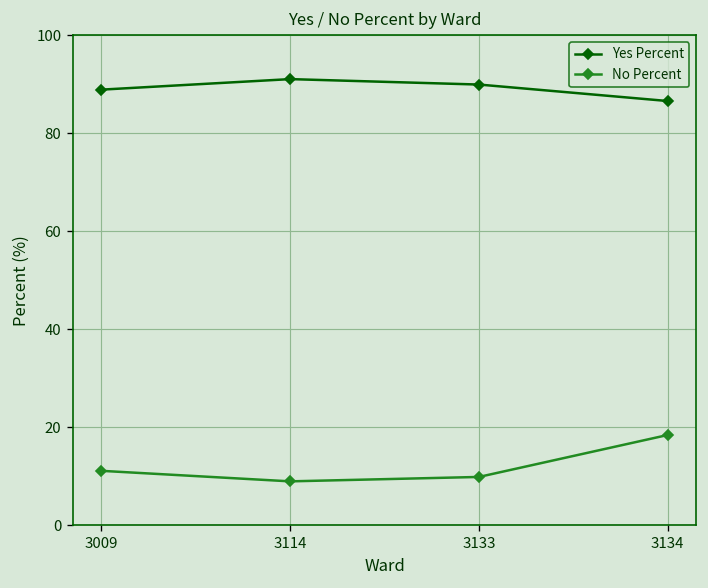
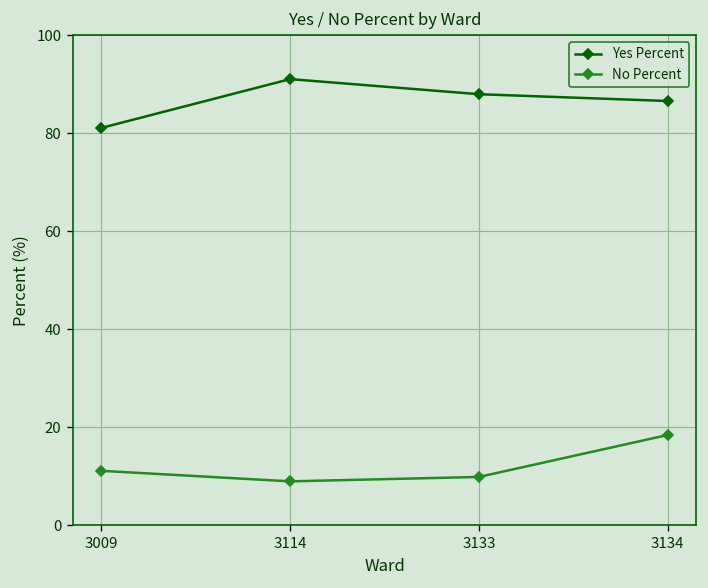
Yes Percent, 3009: 89 -> 81
Yes Percent, 3133: 90 -> 88
